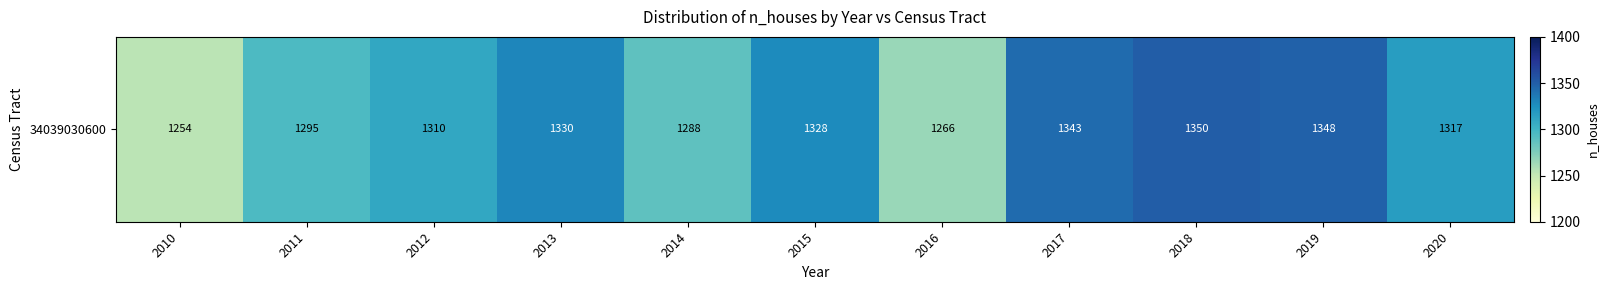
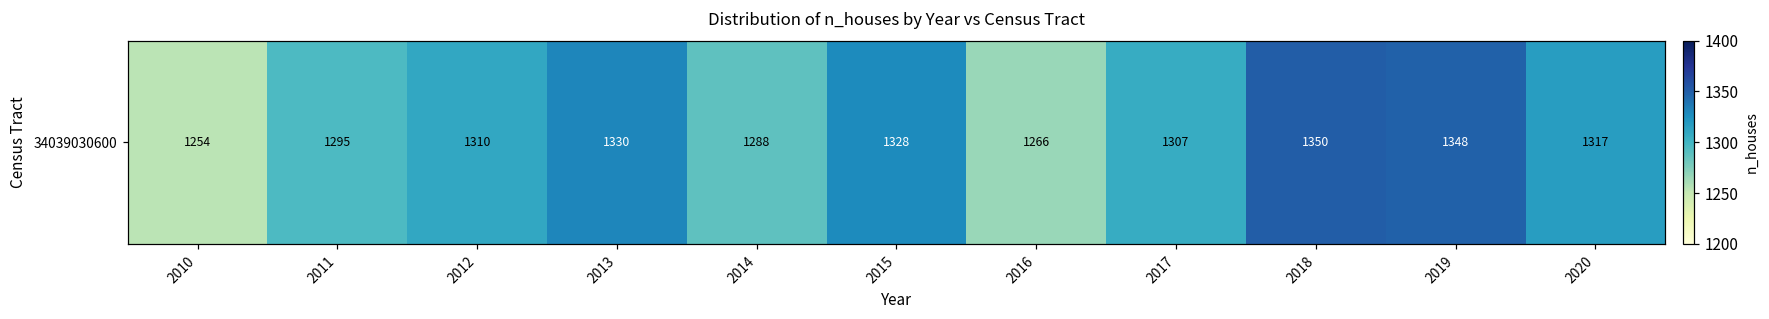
34039030600, 2017: 1343 -> 1307
